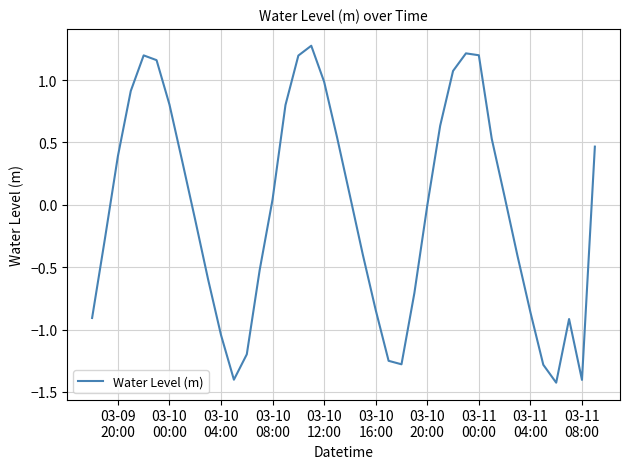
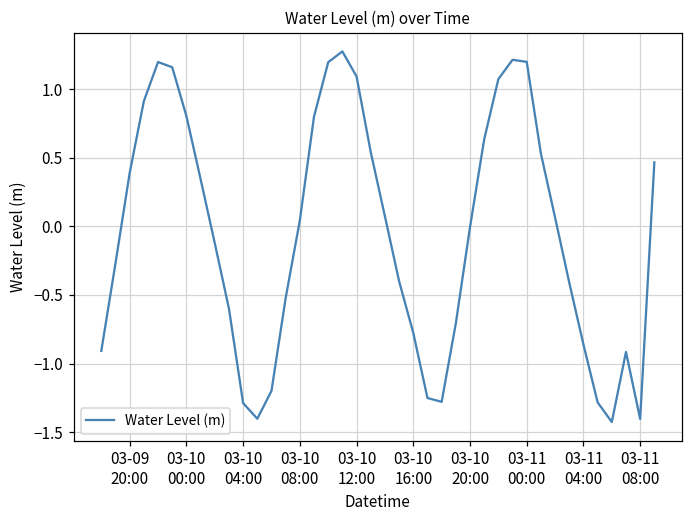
03-10 04:00: -1.04 -> -1.29
03-10 12:00: 0.99 -> 1.09
03-10 16:00: -0.84 -> -0.78
